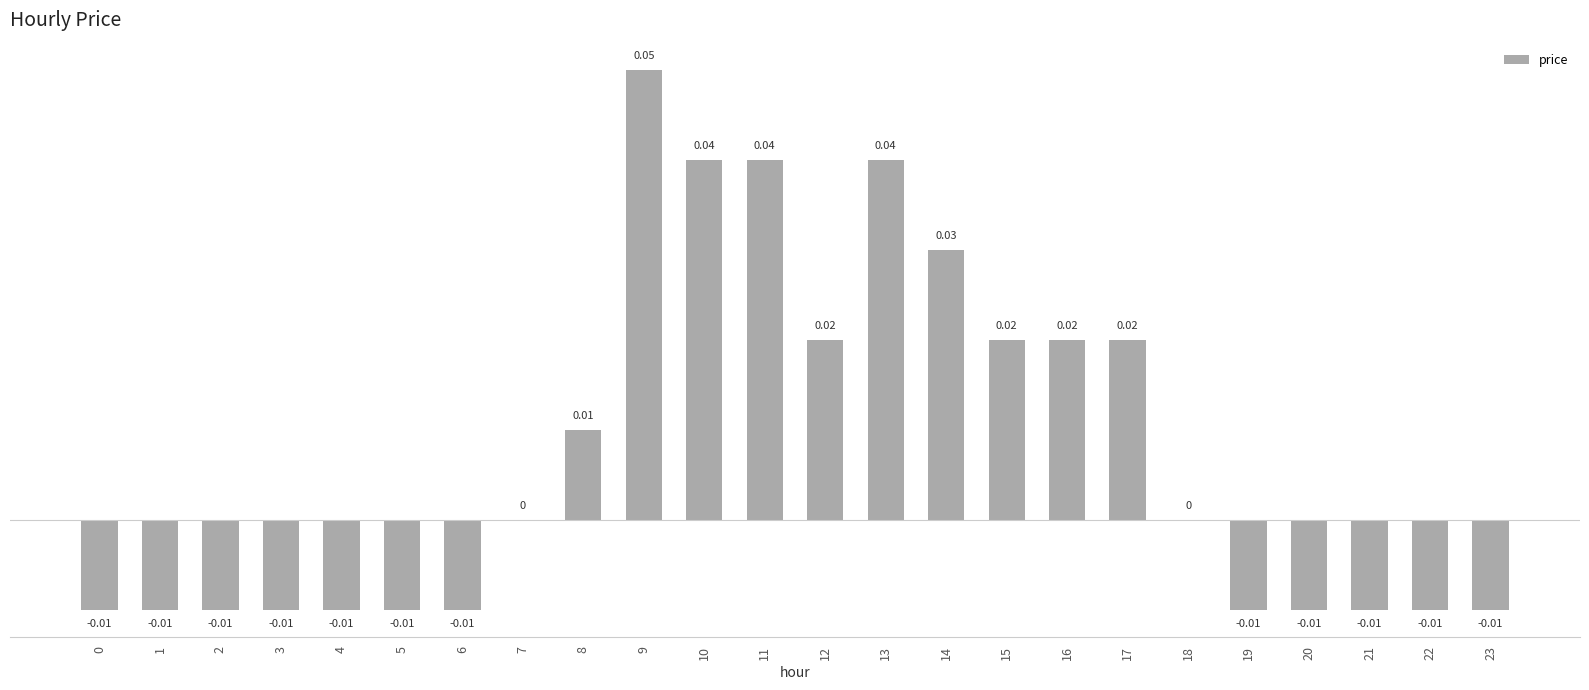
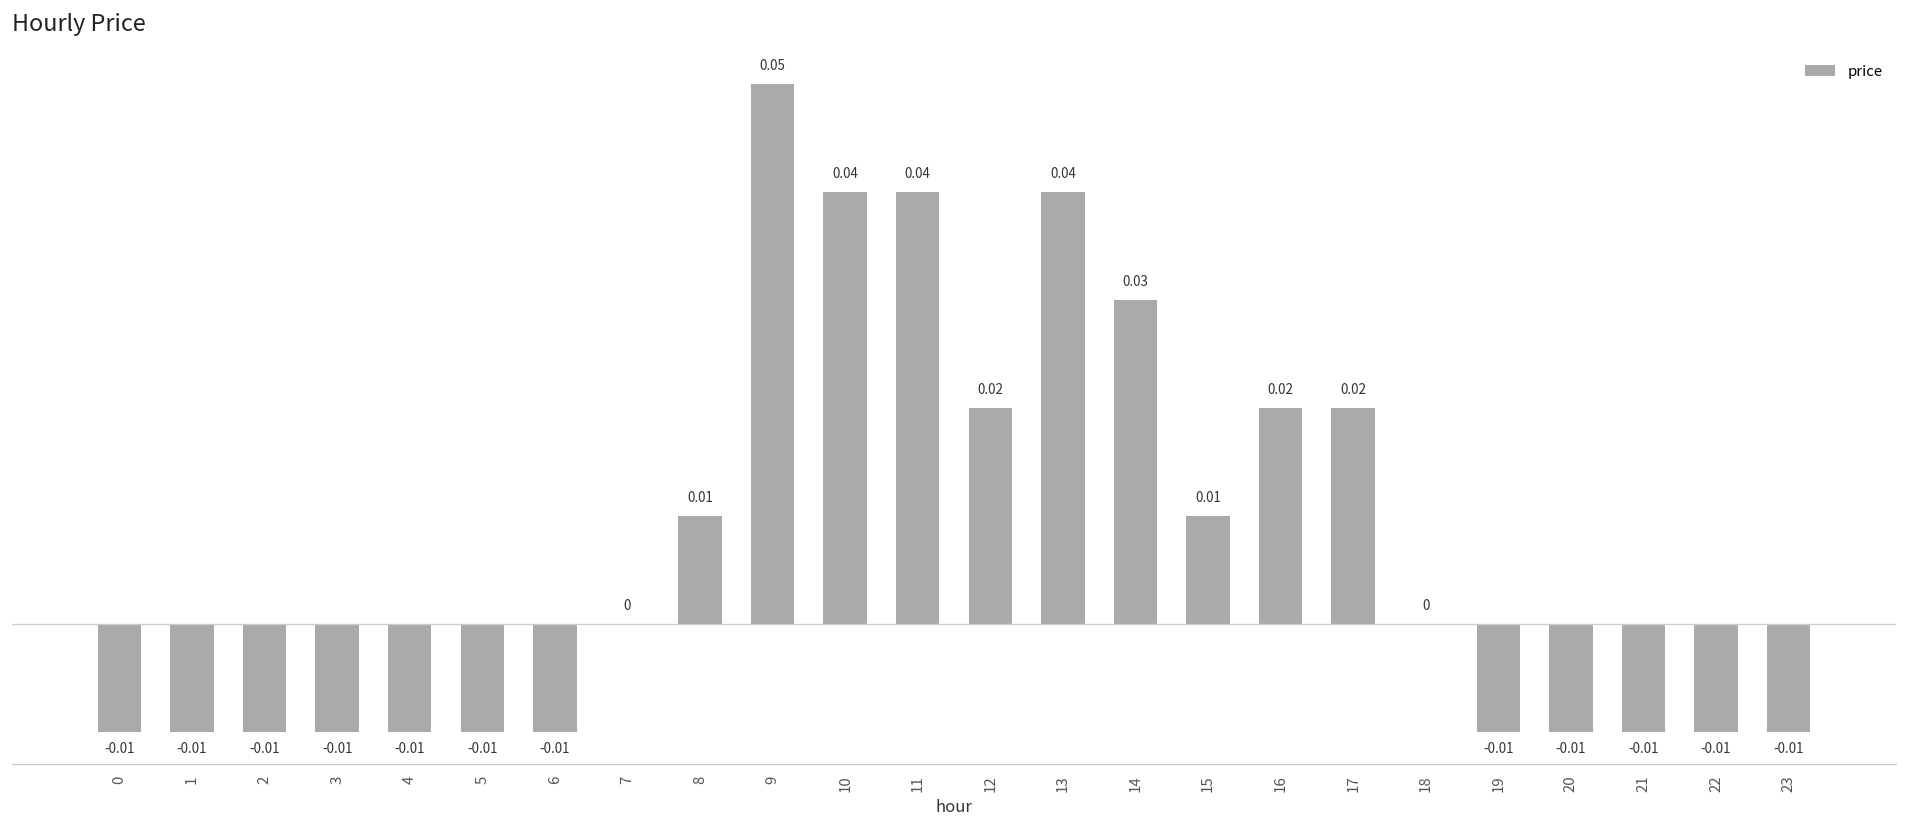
15: 0.02 -> 0.01
